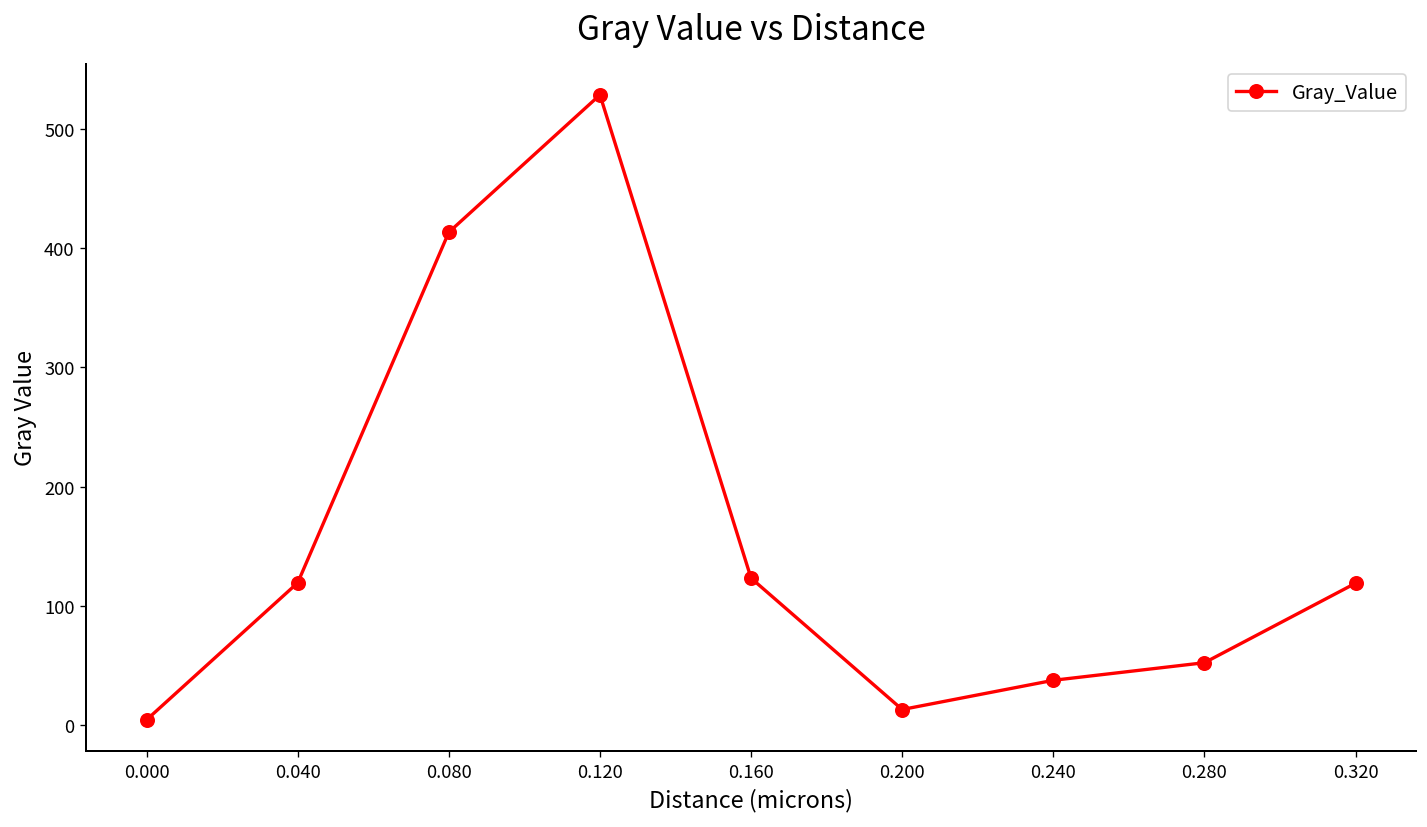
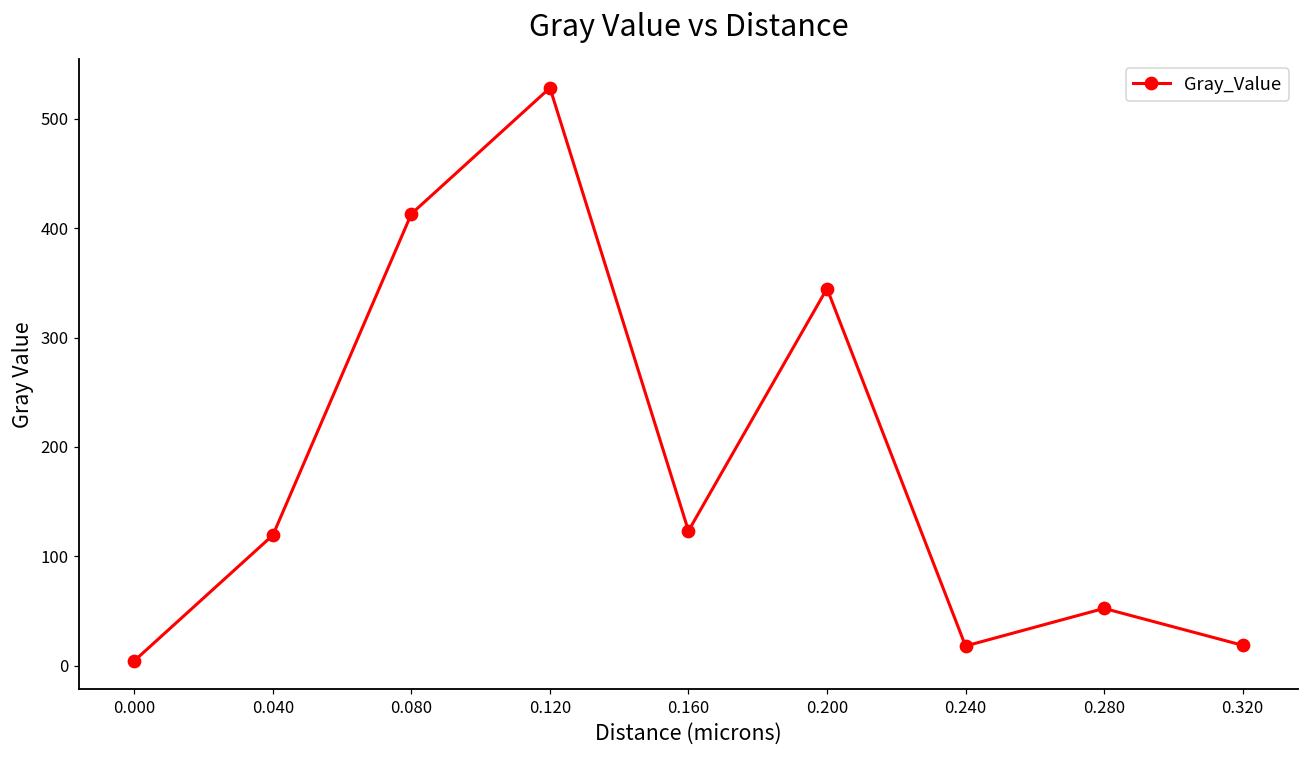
0.200: 10 -> 340
0.240: 40 -> 20
0.320: 120 -> 20
